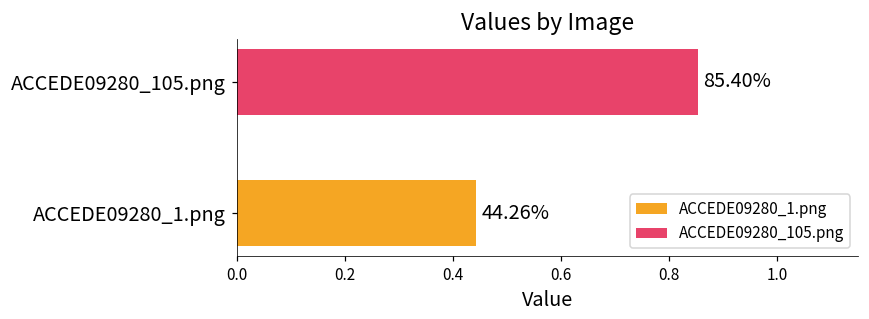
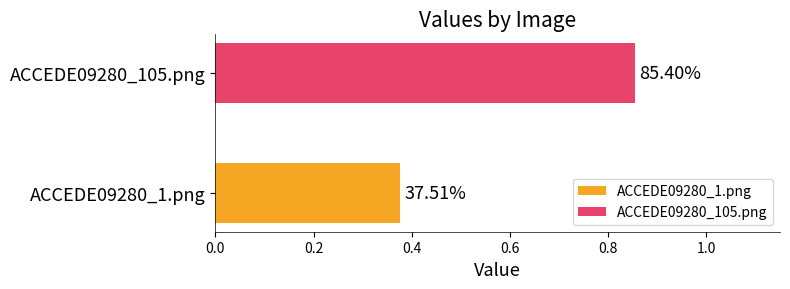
ACCEDE09280_1.png: 44.26% -> 37.51%
